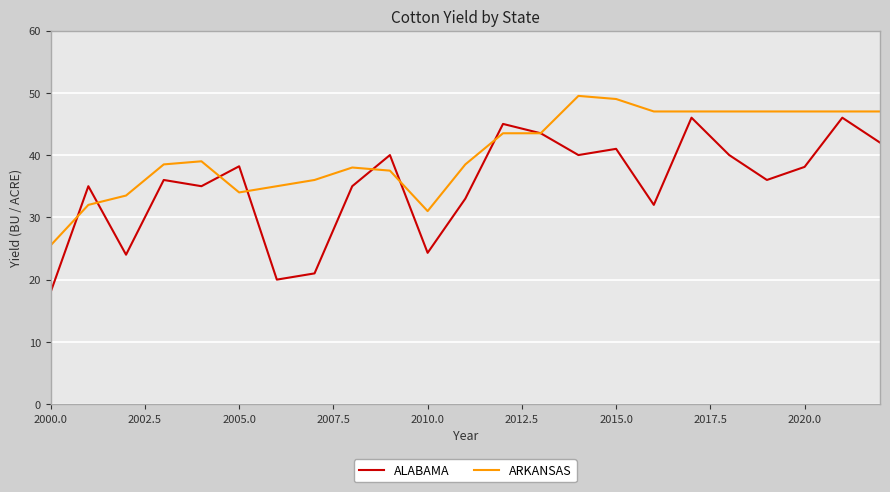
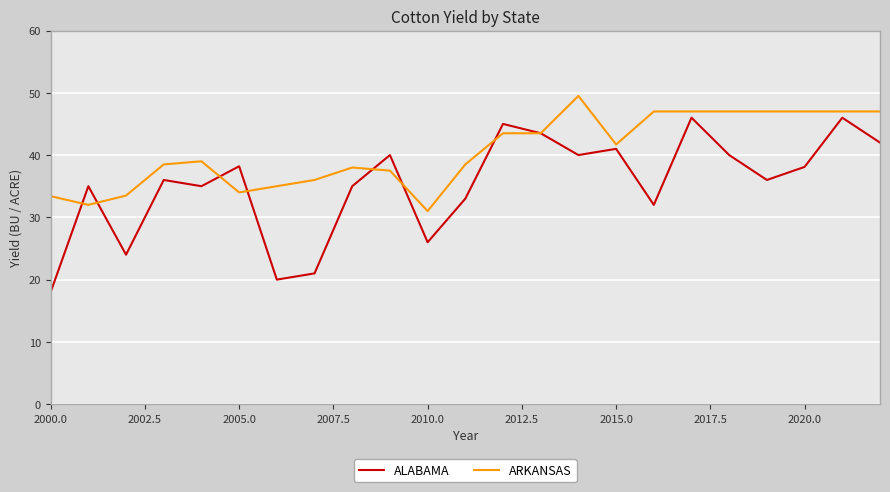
ARKANSAS, 2000.0: 26 -> 33
ALABAMA, 2010.0: 24 -> 26
ARKANSAS, 2015.0: 49 -> 42
